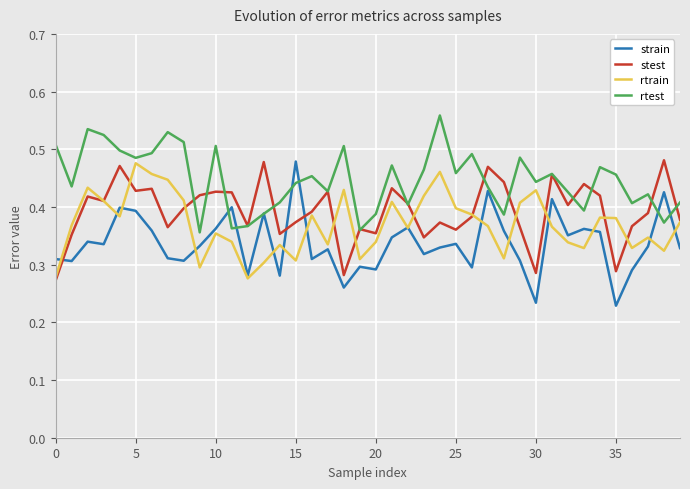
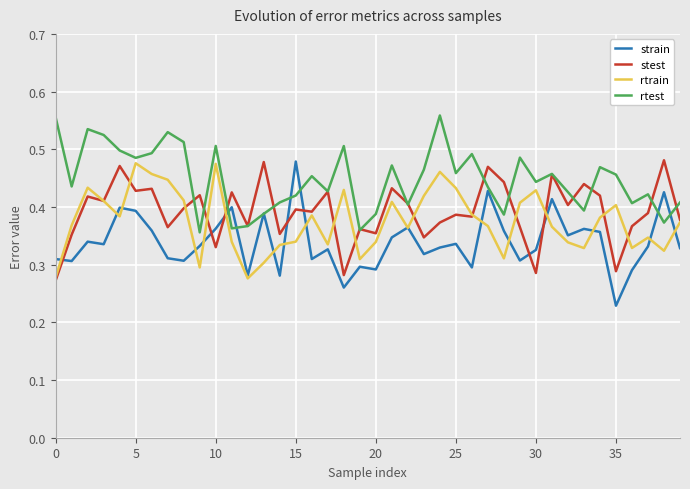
rtest, 0: 0.51 -> 0.56
stest, 10: 0.43 -> 0.33
rtrain, 10: 0.35 -> 0.47
stest, 15: 0.37 -> 0.40
rtrain, 15: 0.31 -> 0.34
rtest, 15: 0.44 -> 0.42
stest, 25: 0.36 -> 0.39
rtrain, 25: 0.40 -> 0.43
strain, 30: 0.23 -> 0.33
rtrain, 35: 0.38 -> 0.40
